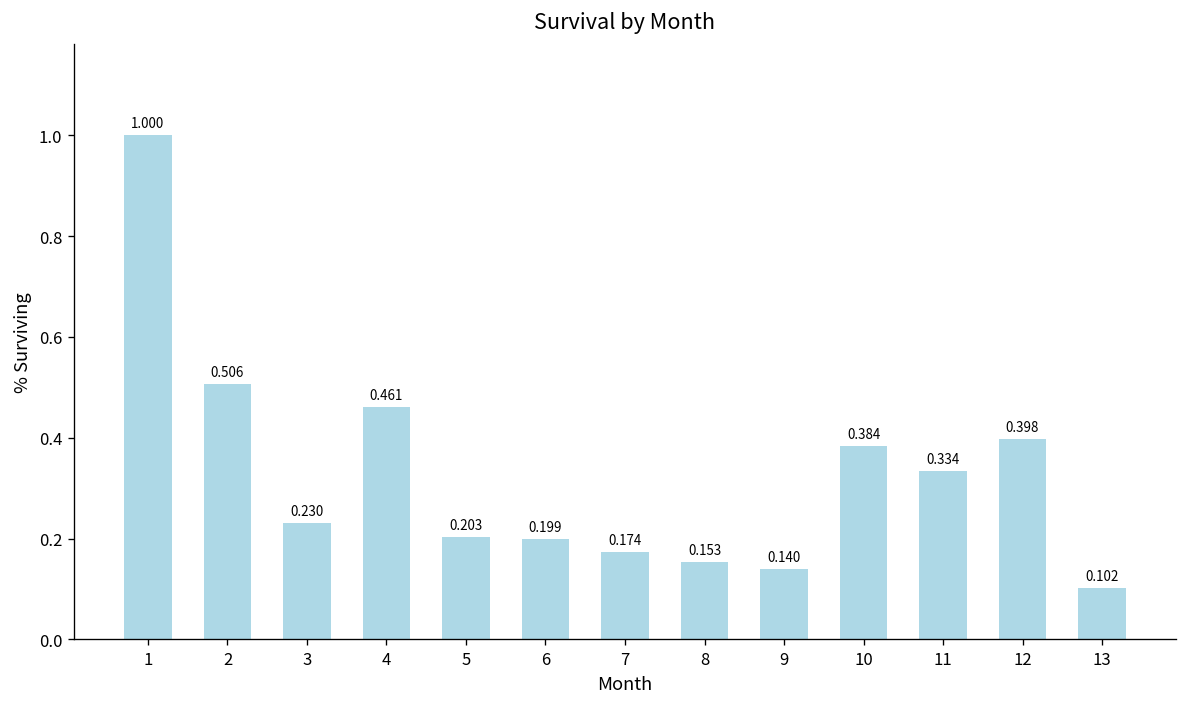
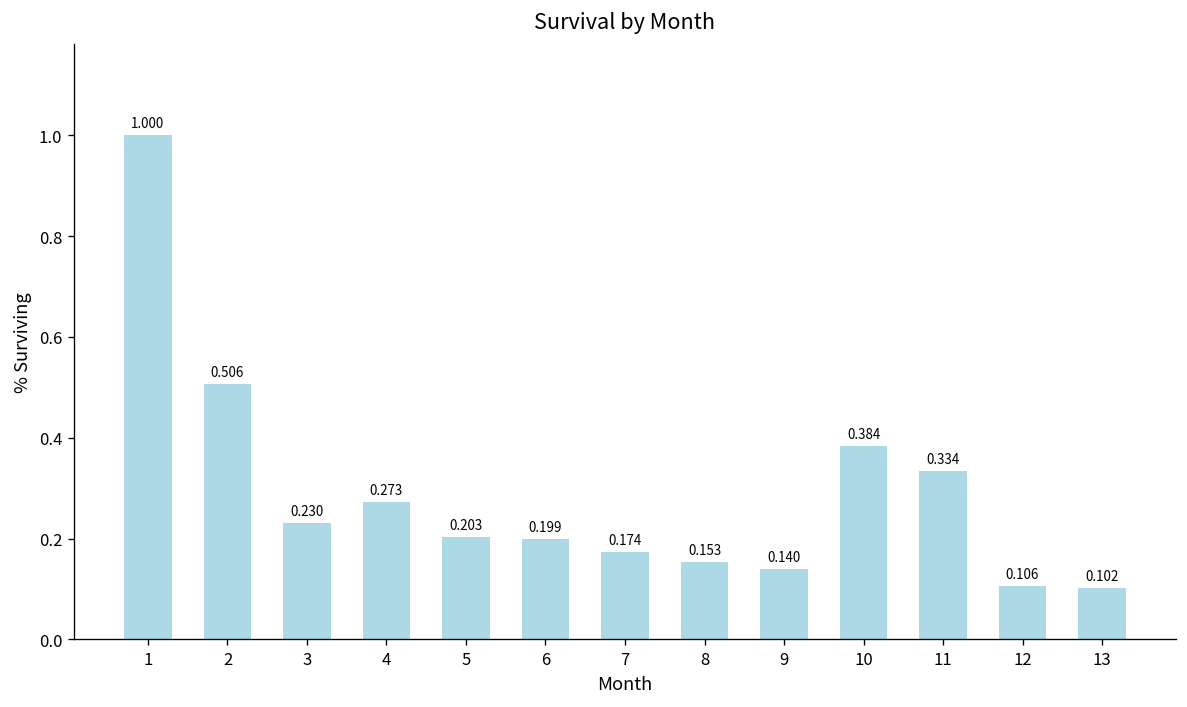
4: 0.461 -> 0.273
12: 0.398 -> 0.106
